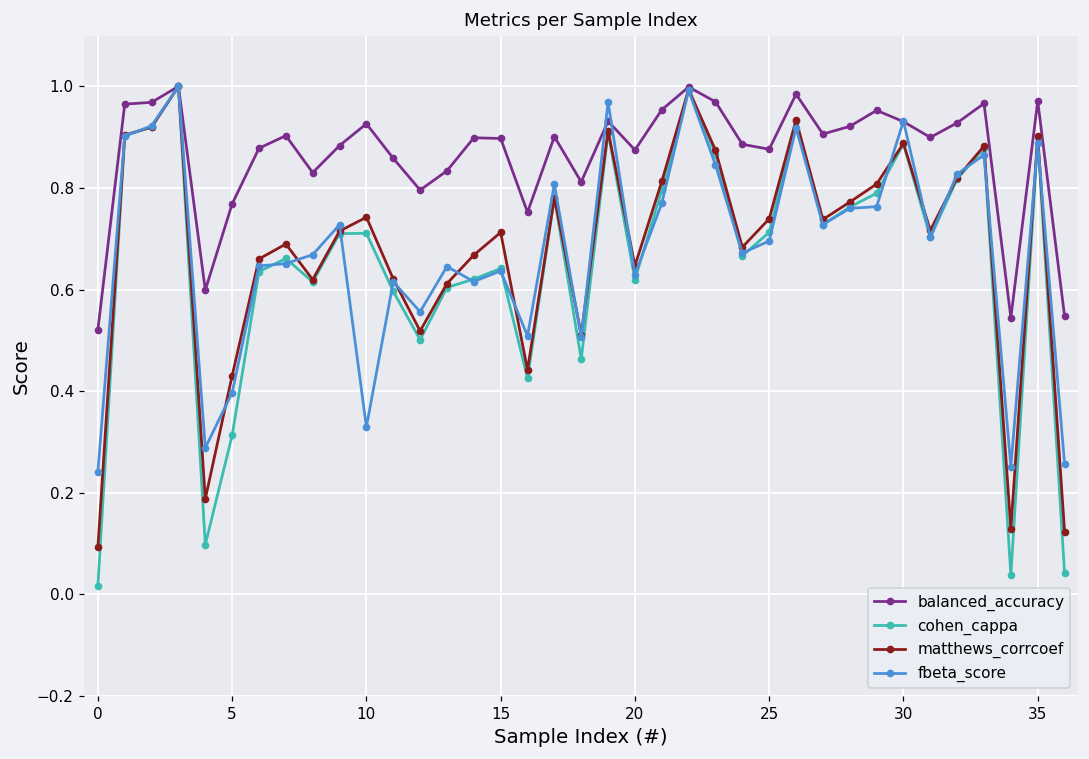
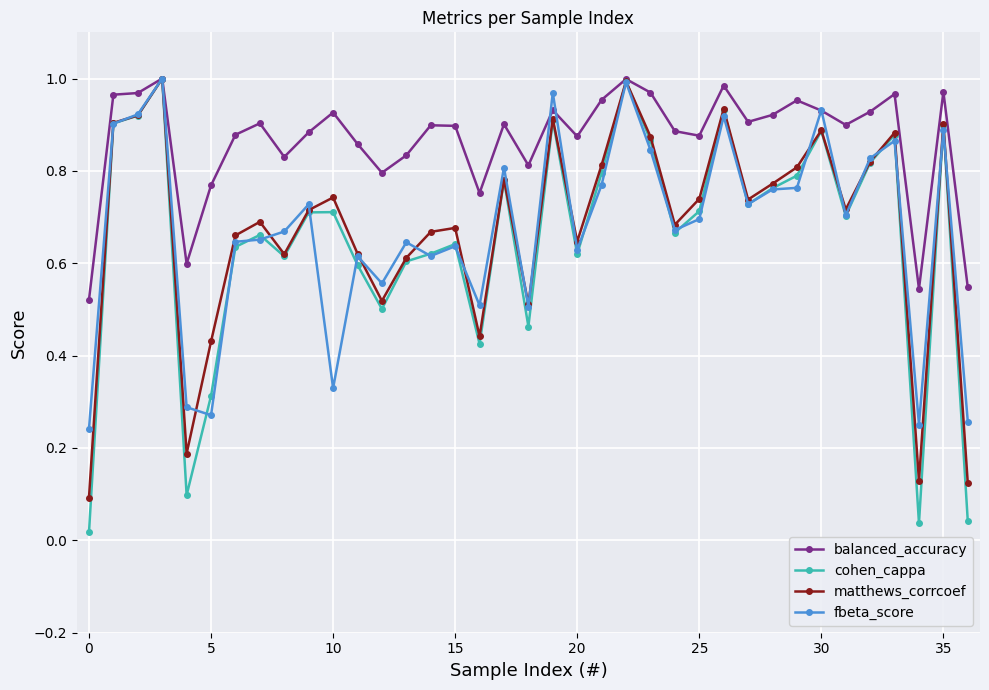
fbeta_score, 5: 0.40 -> 0.27
matthews_corrcoef, 15: 0.71 -> 0.68
